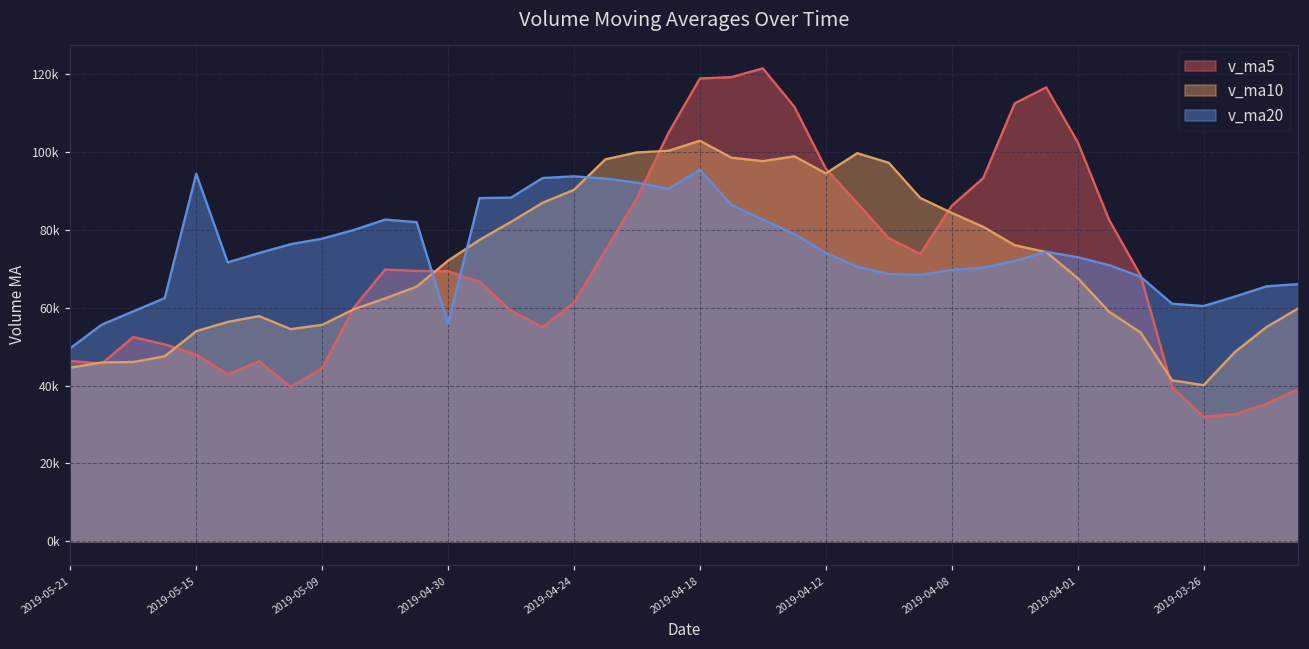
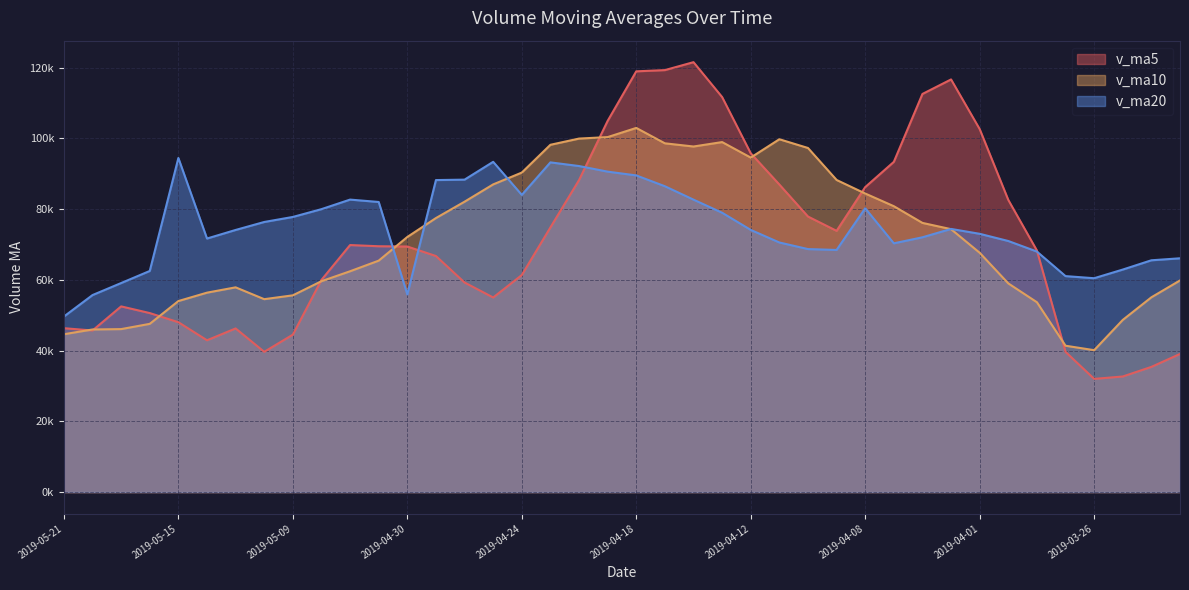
v_ma20, 2019-04-24: 94000 -> 84000
v_ma20, 2019-04-18: 95000 -> 90000
v_ma20, 2019-04-08: 70000 -> 80000
